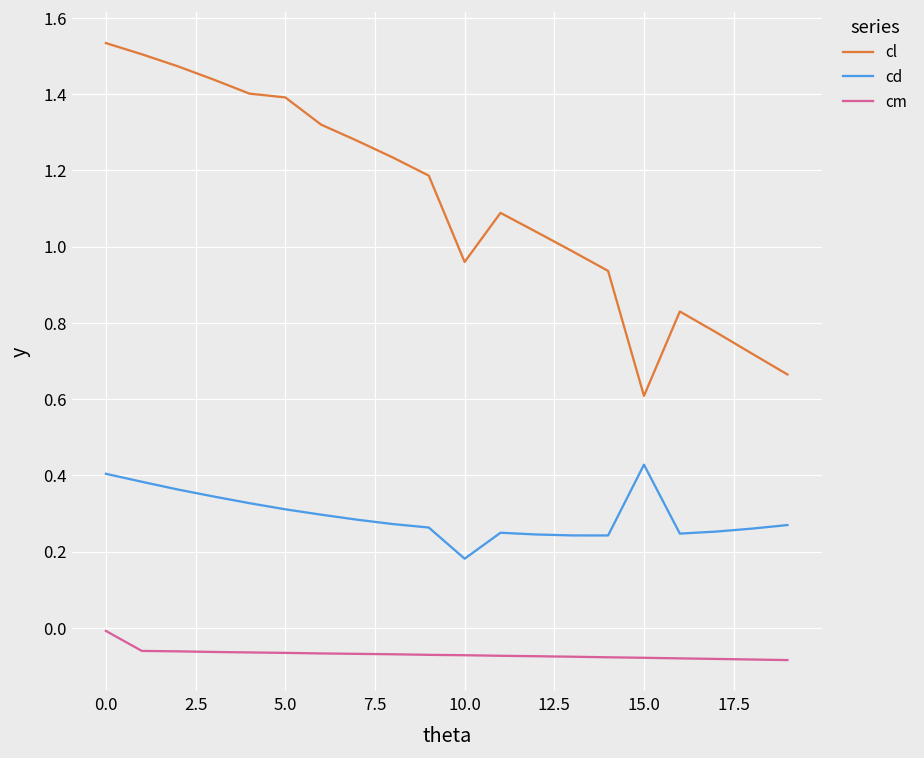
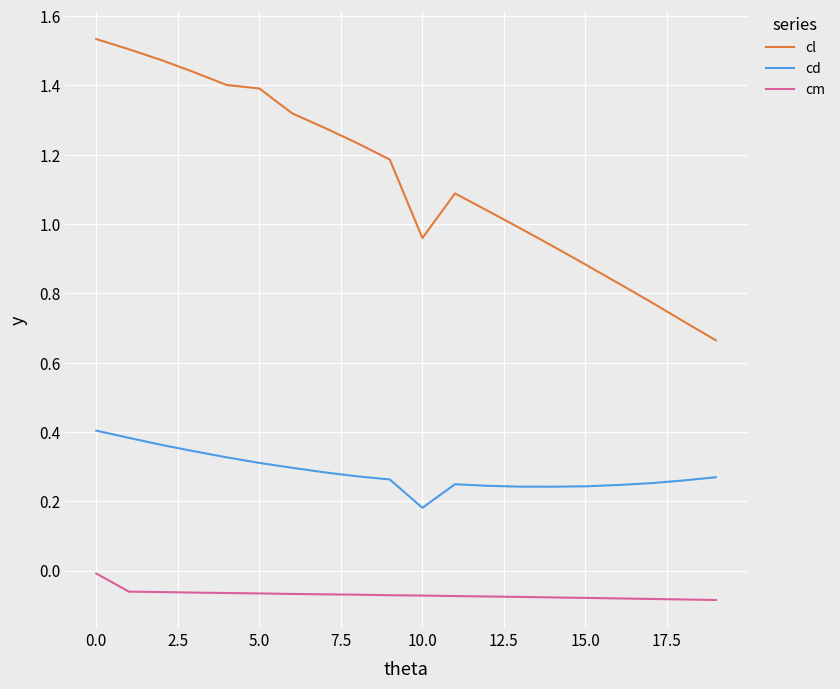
cl, 15.0: 0.61 -> 0.88
cd, 15.0: 0.43 -> 0.24
